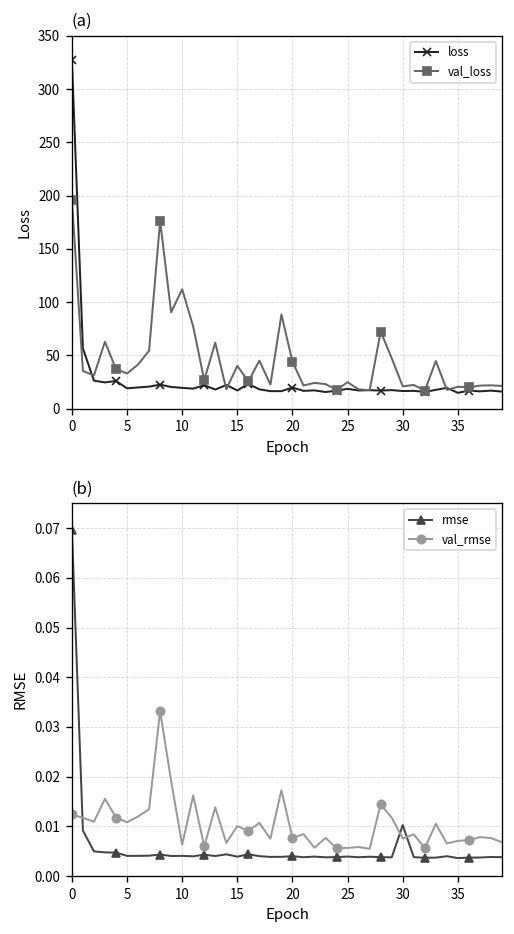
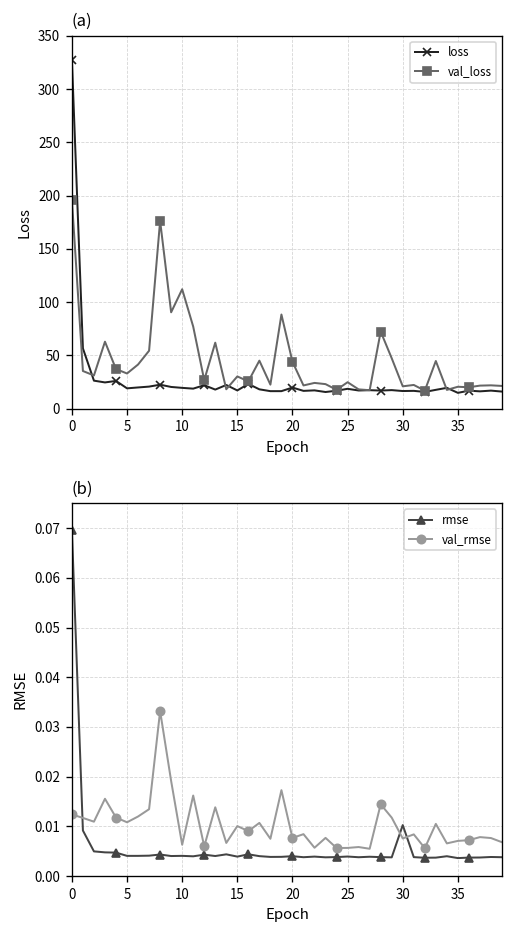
(a), val_loss, 15: 40 -> 30
